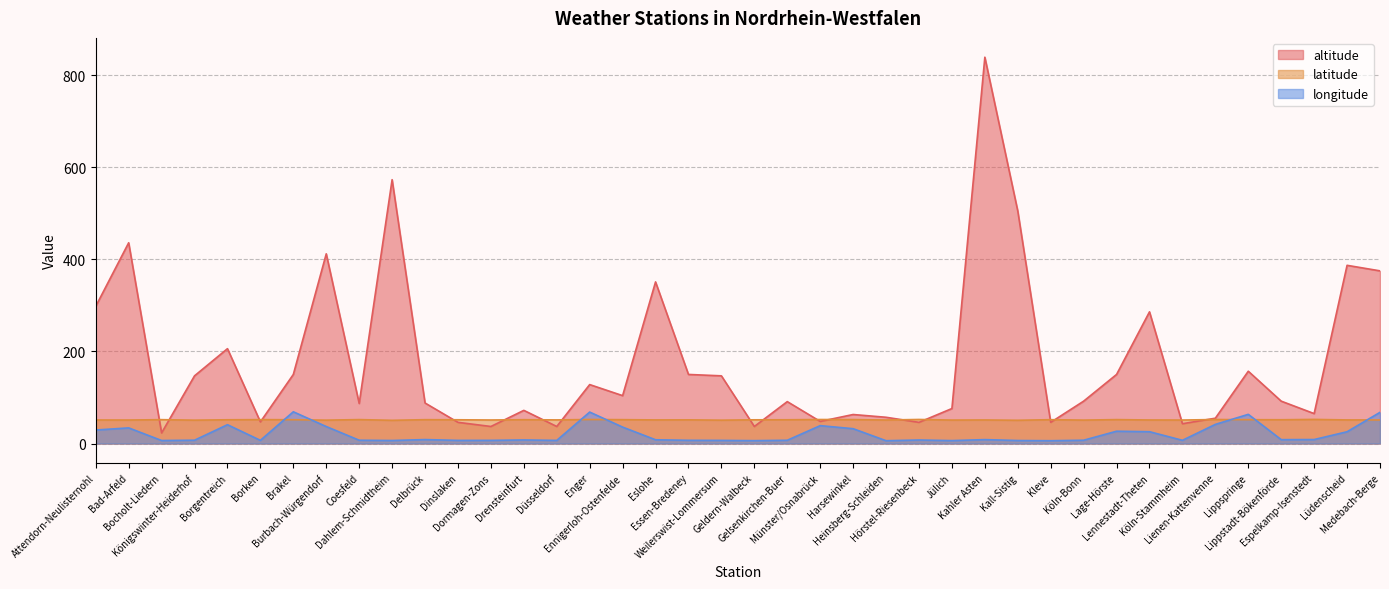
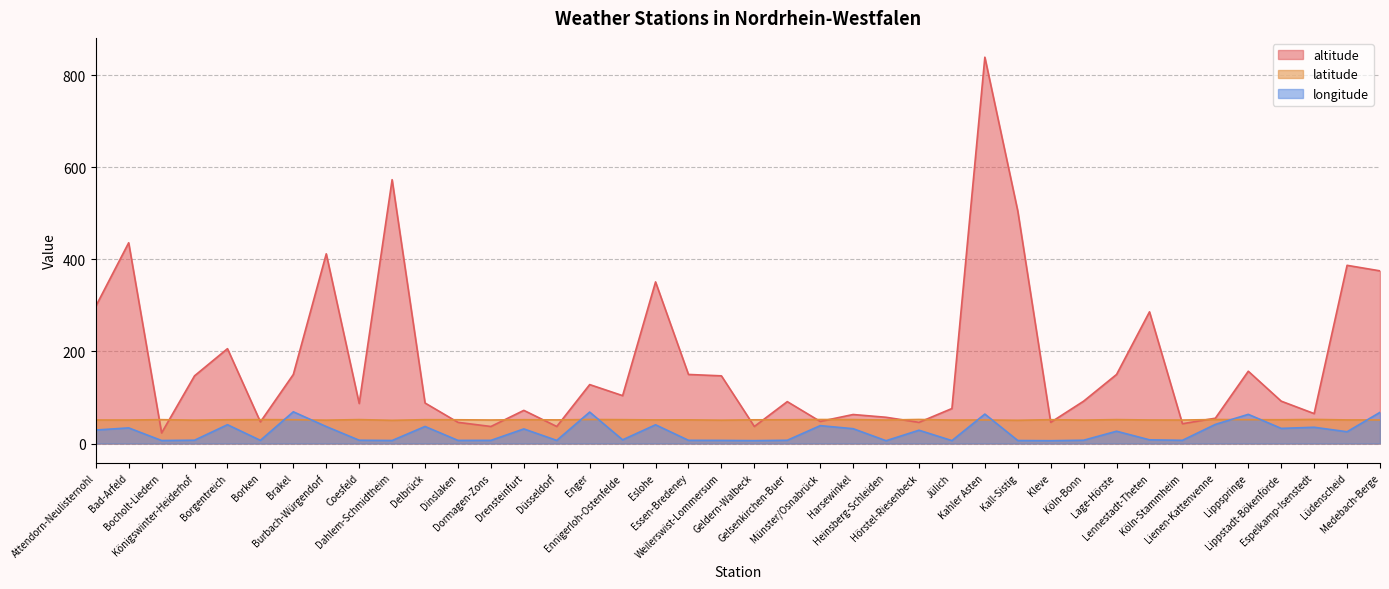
longitude, Delbrück: 10 -> 40
longitude, Drensteinfurt: 10 -> 30
longitude, Ennigerloh-Ostenfelde: 40 -> 10
longitude, Eslohe: 10 -> 40
longitude, Hörstel-Riesenbeck: 10 -> 30
longitude, Kahler Asten: 10 -> 60
longitude, Lennestadt-Theten: 30 -> 10
longitude, Lippstadt-Bökenförde: 10 -> 30
longitude, Espelkamp-Isenstedt: 10 -> 40
